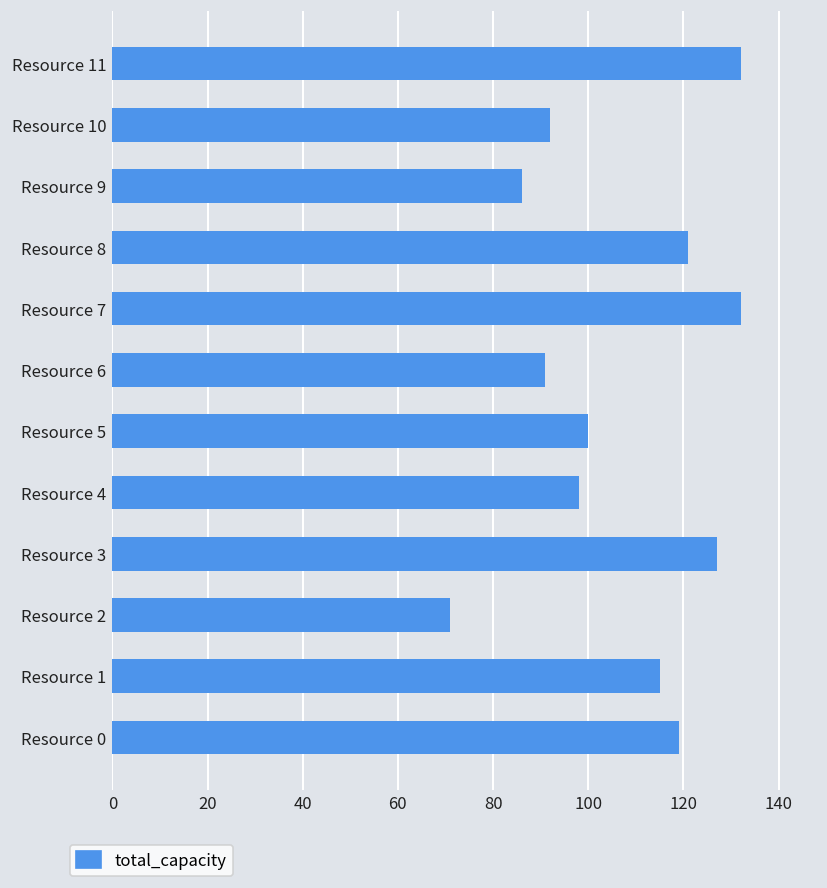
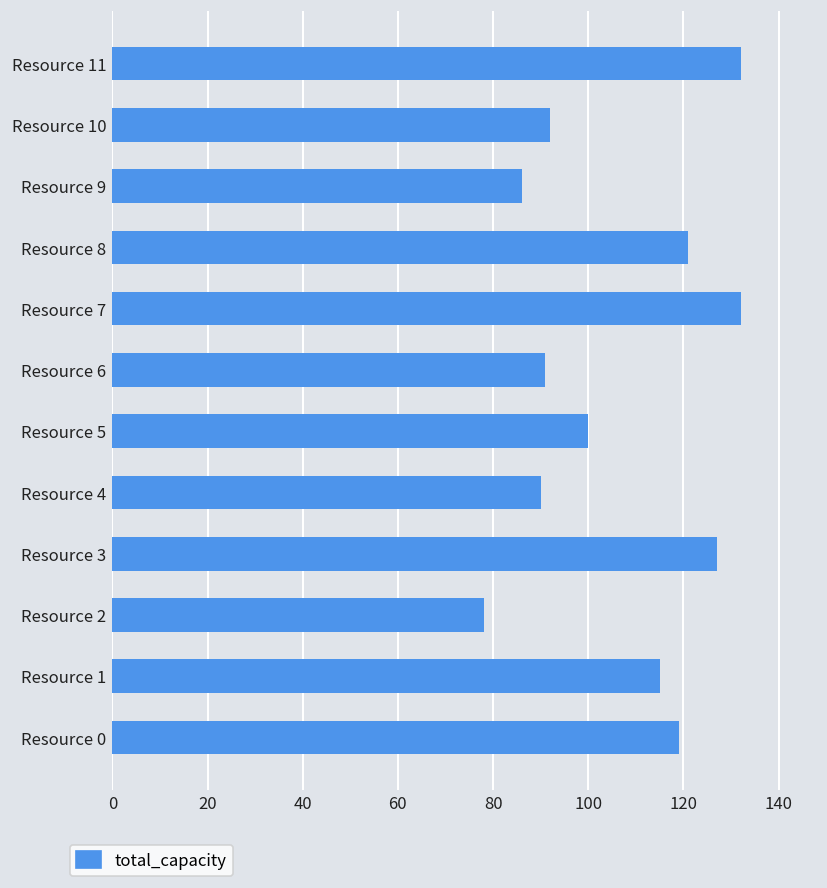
Resource 4: 98 -> 90
Resource 2: 71 -> 78
